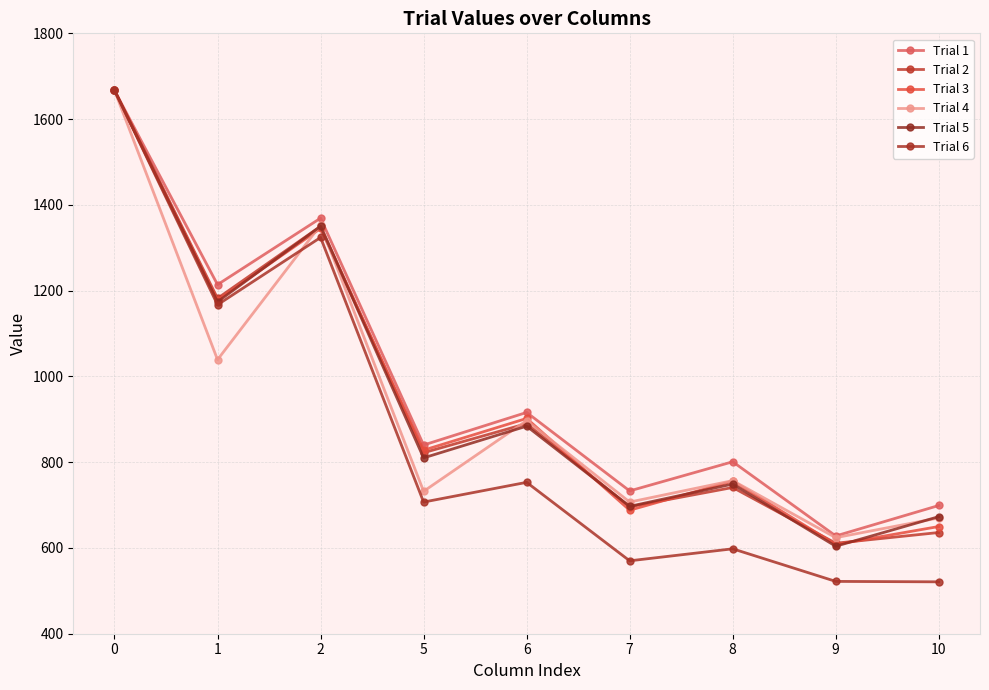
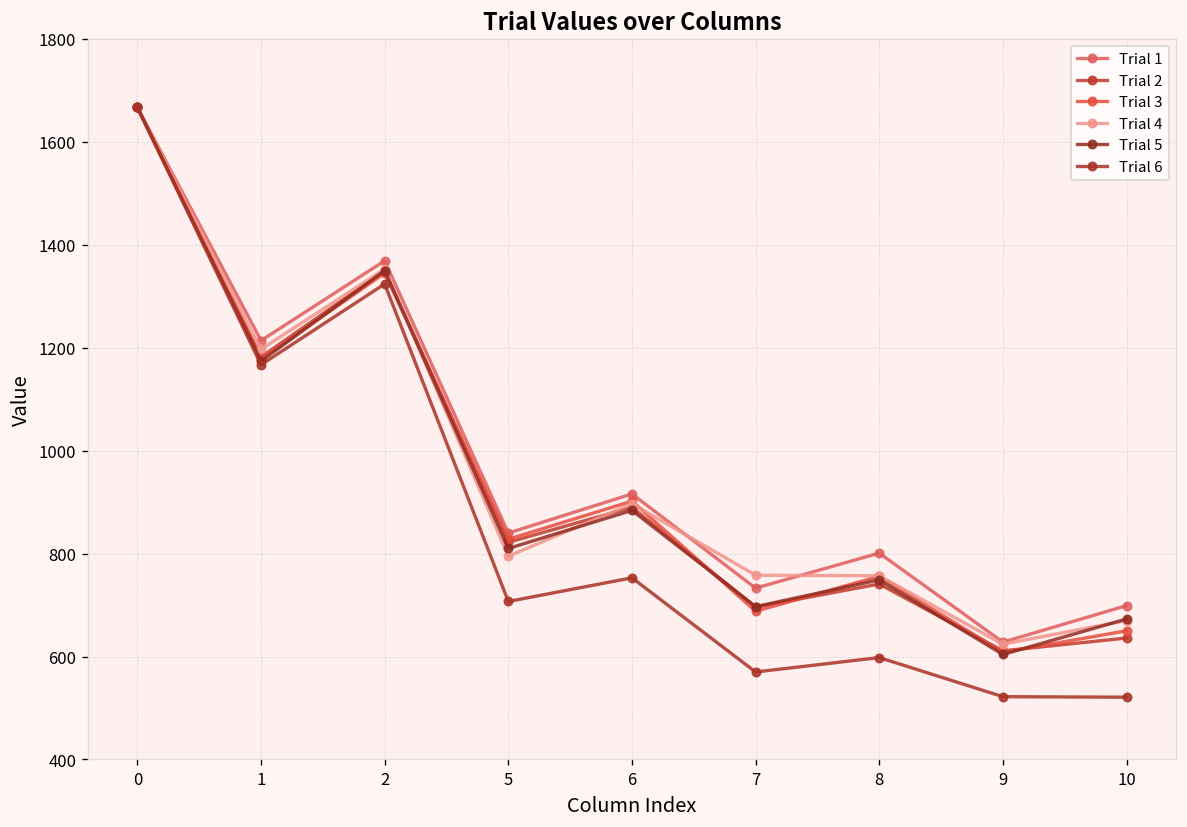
Trial 4, 1: 1040 -> 1200
Trial 4, 5: 730 -> 800
Trial 4, 7: 710 -> 760
